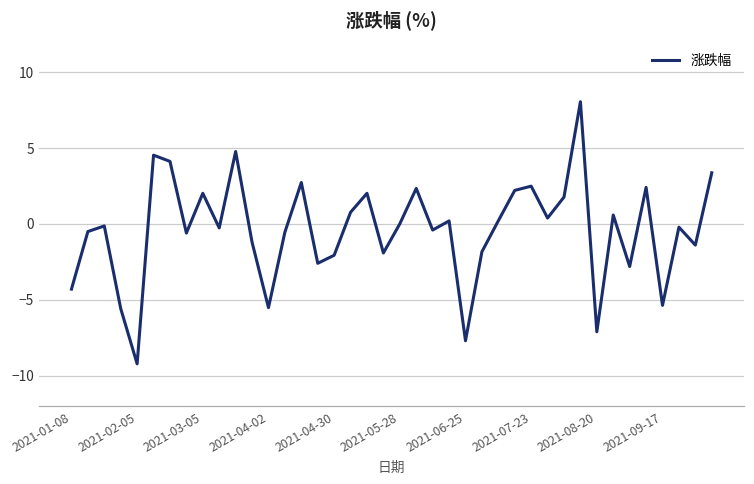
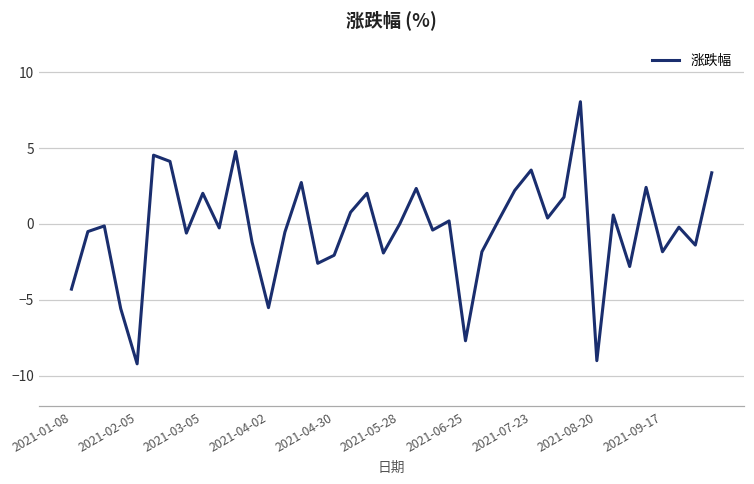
2021-07-23: 2.5 -> 3.6
2021-08-20: -7.1 -> -9.0
2021-09-17: -5.4 -> -1.8
